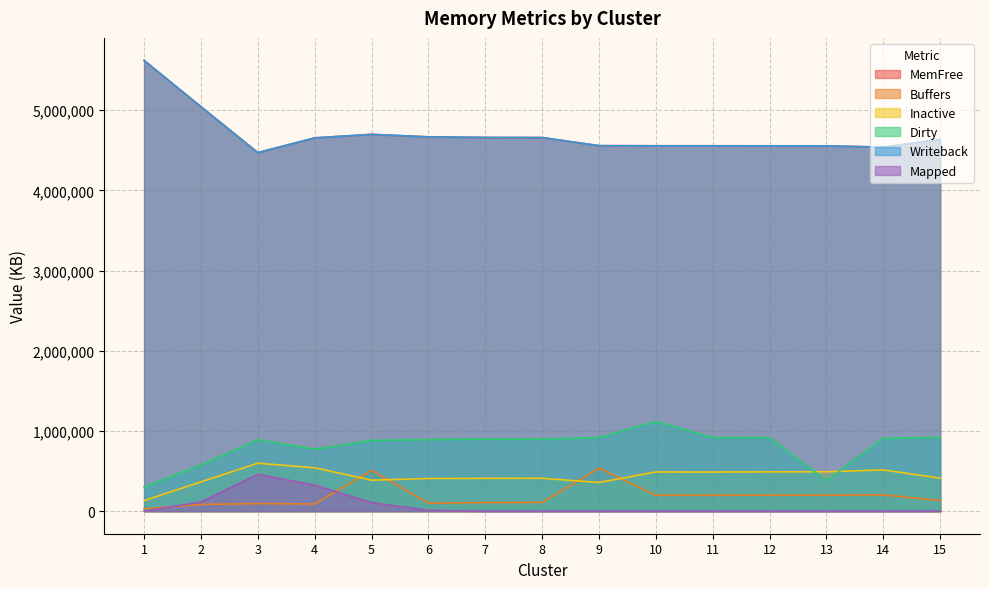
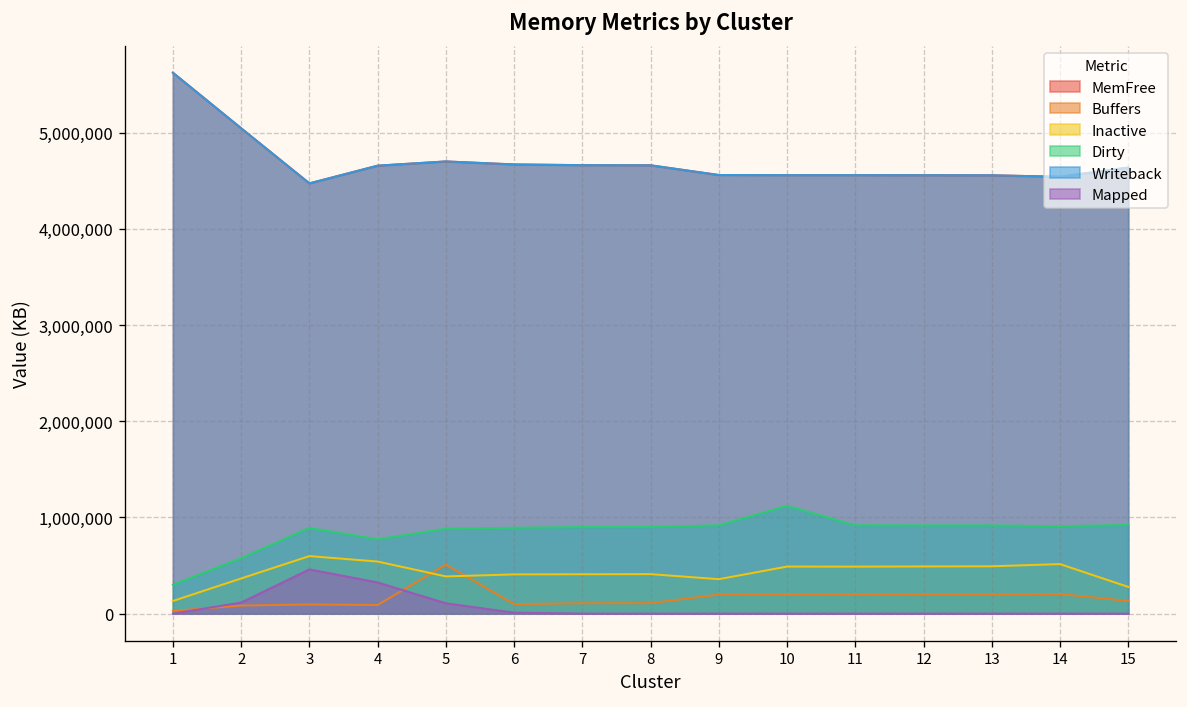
Buffers, 9: 500,000 -> 200,000
Dirty, 13: 400,000 -> 900,000
Inactive, 15: 400,000 -> 300,000
